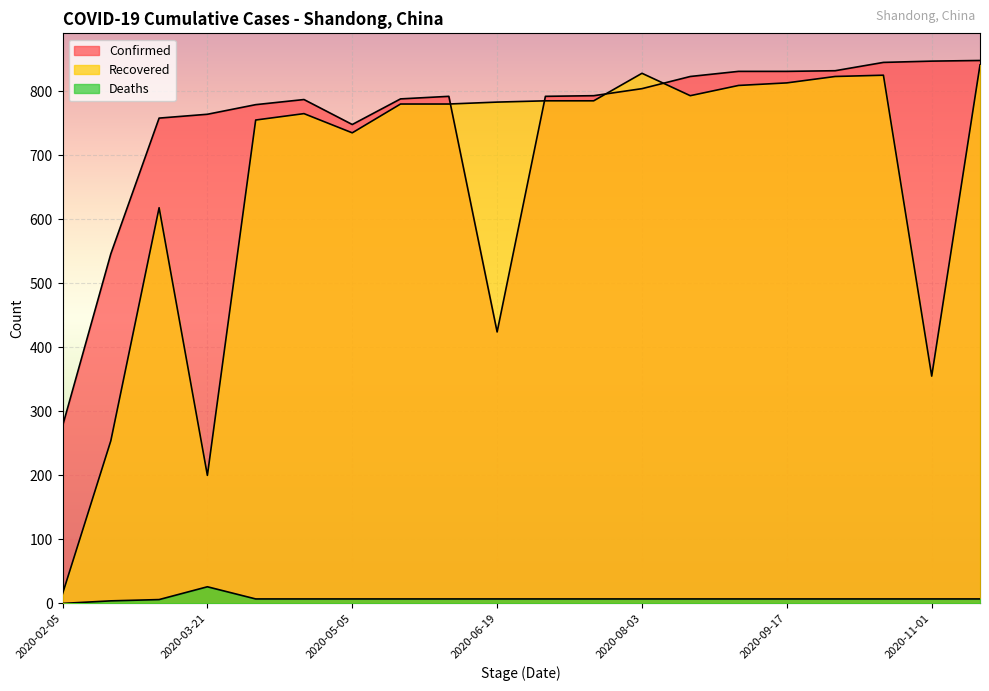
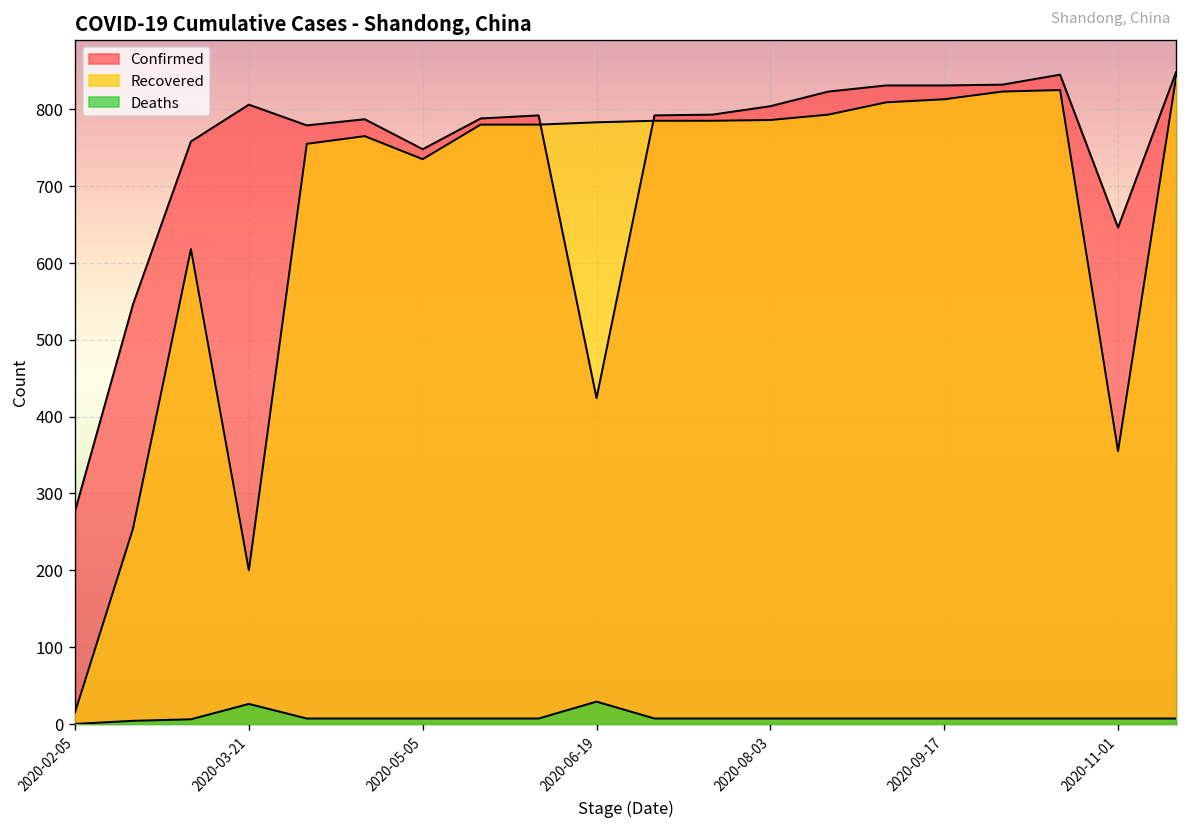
Confirmed, 2020-03-21: 760 -> 810
Deaths, 2020-06-19: 10 -> 30
Recovered, 2020-08-03: 830 -> 790
Confirmed, 2020-11-01: 850 -> 650
